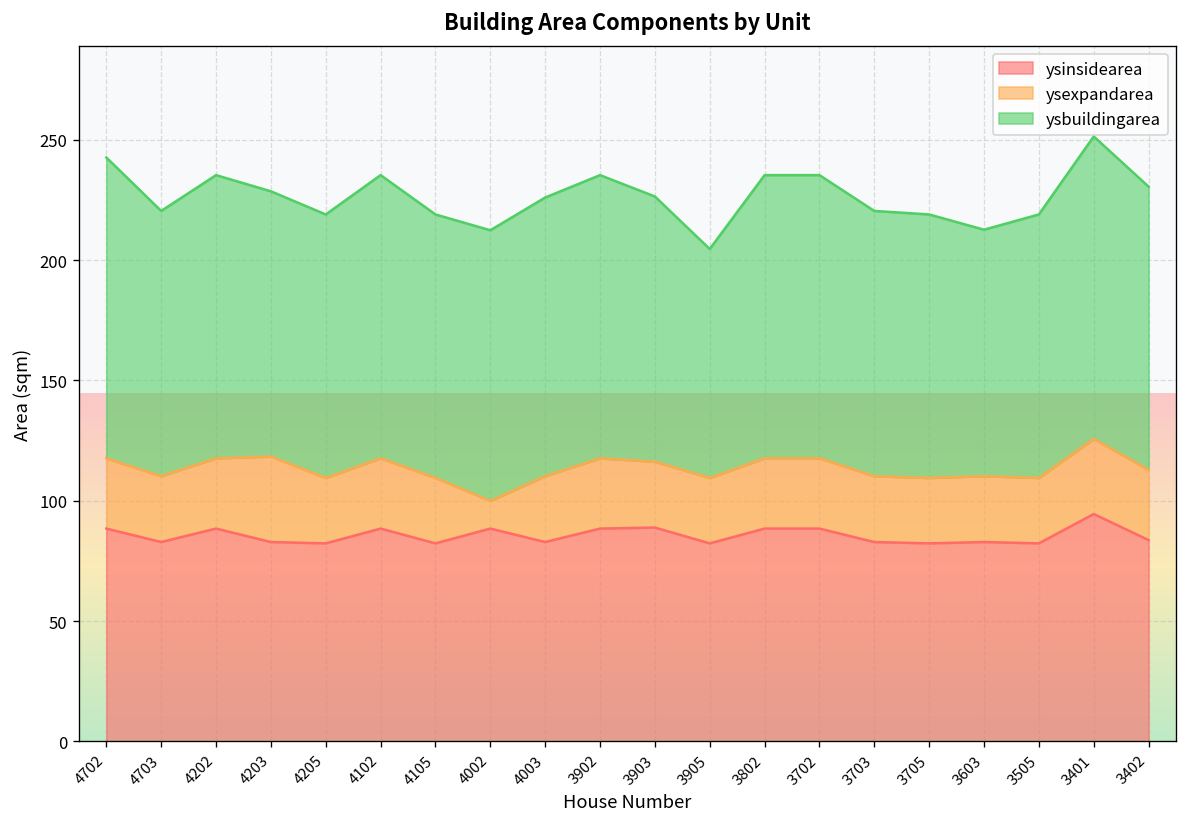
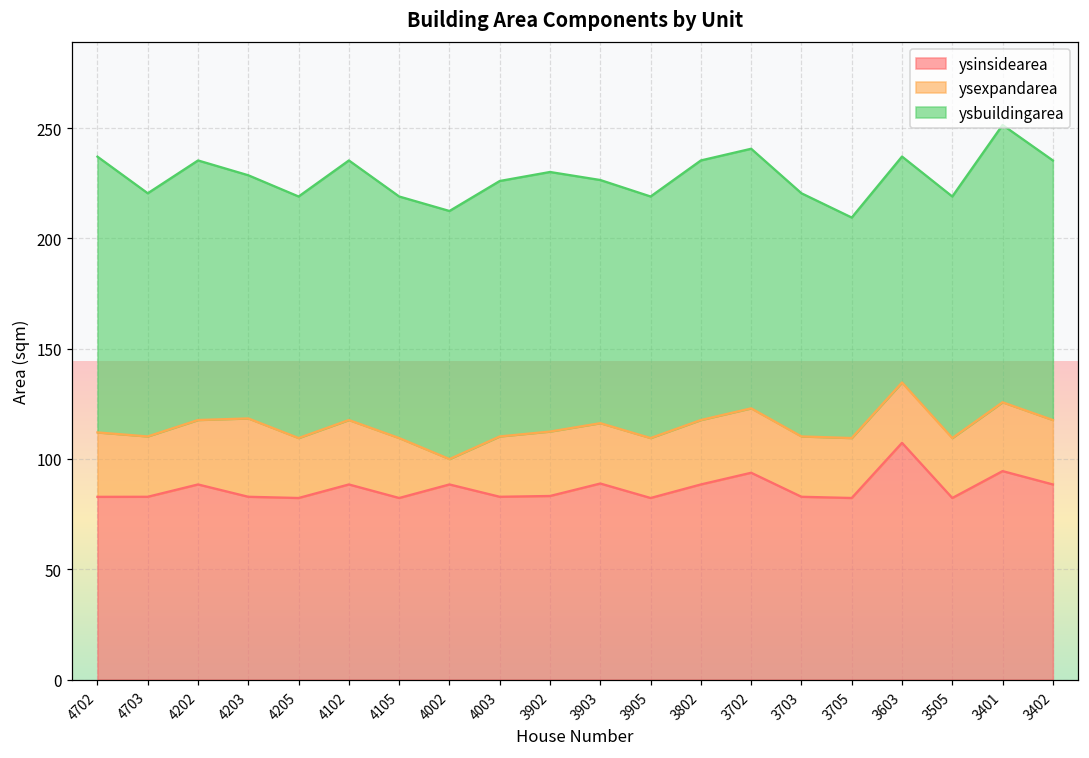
ysinsidearea, 4702: 88 -> 83
ysinsidearea, 3902: 88 -> 83
ysbuildingarea, 3905: 95 -> 109
ysinsidearea, 3702: 88 -> 94
ysbuildingarea, 3705: 109 -> 100
ysinsidearea, 3603: 83 -> 107
ysinsidearea, 3402: 84 -> 88
